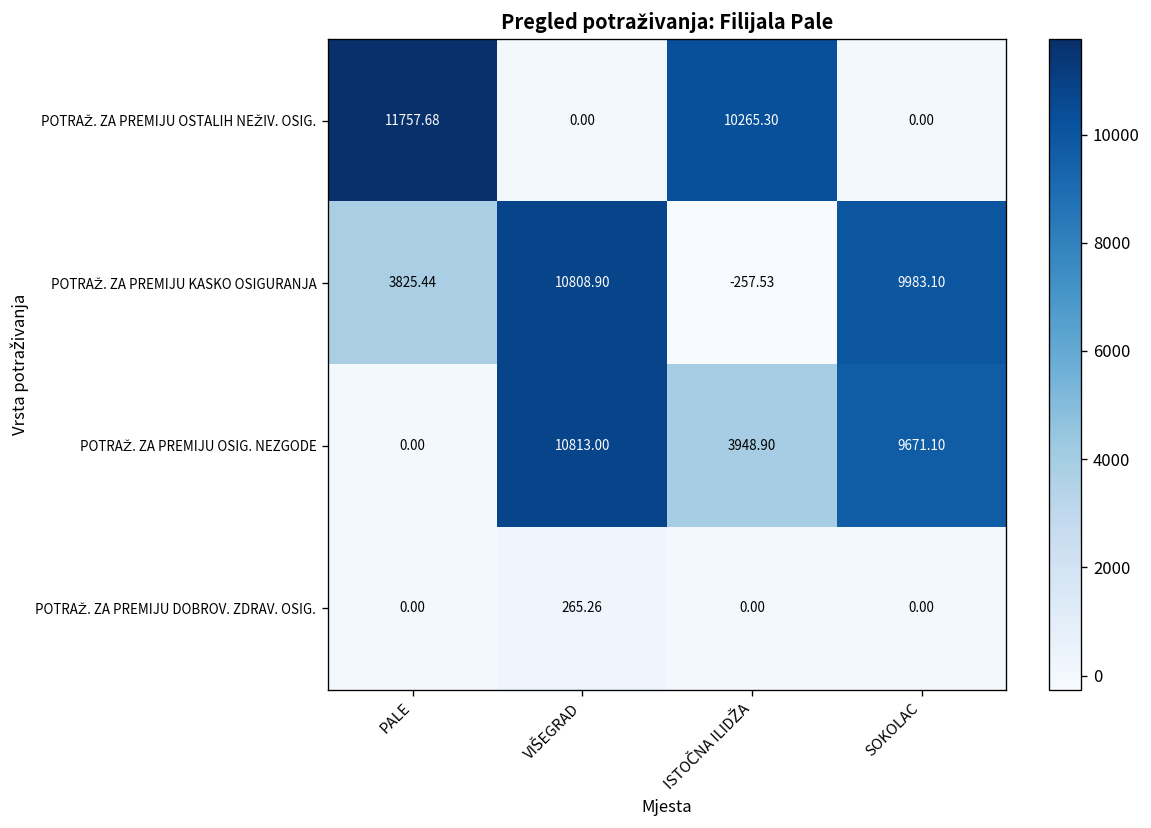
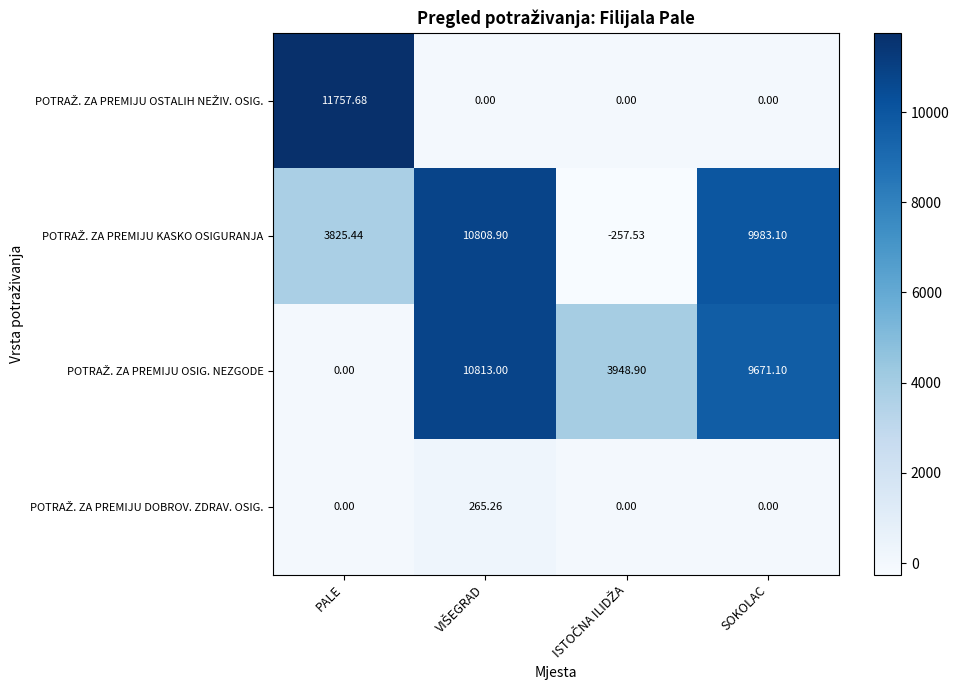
POTRAŽ. ZA PREMIJU OSTALIH NEŽIV. OSIG., ISTOČNA ILIDŽA: 10265.30 -> 0.00
